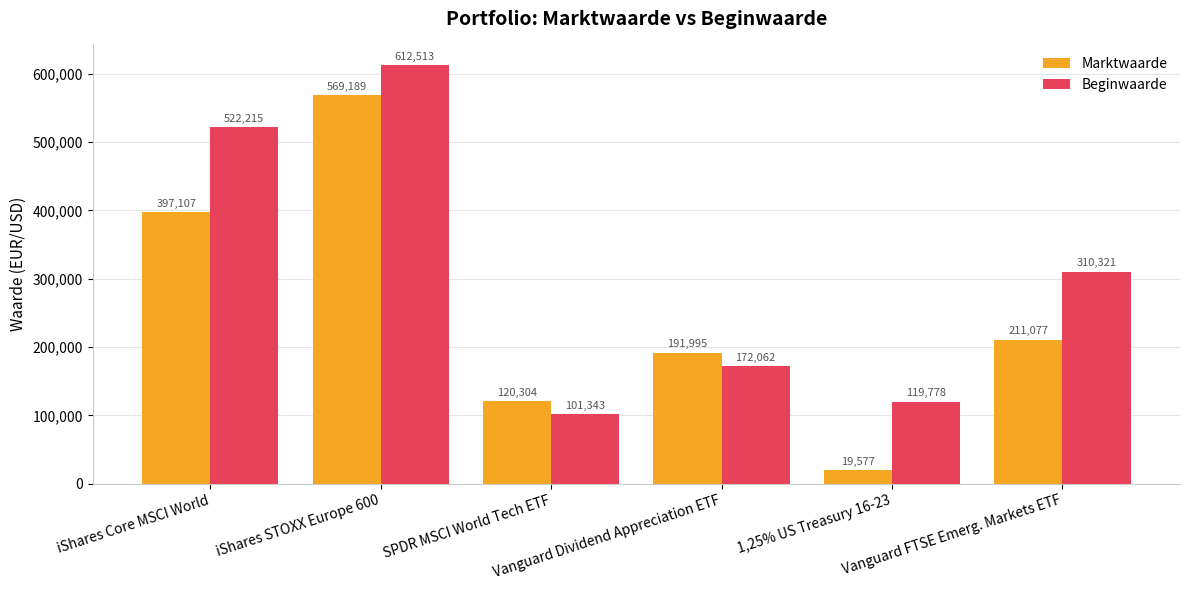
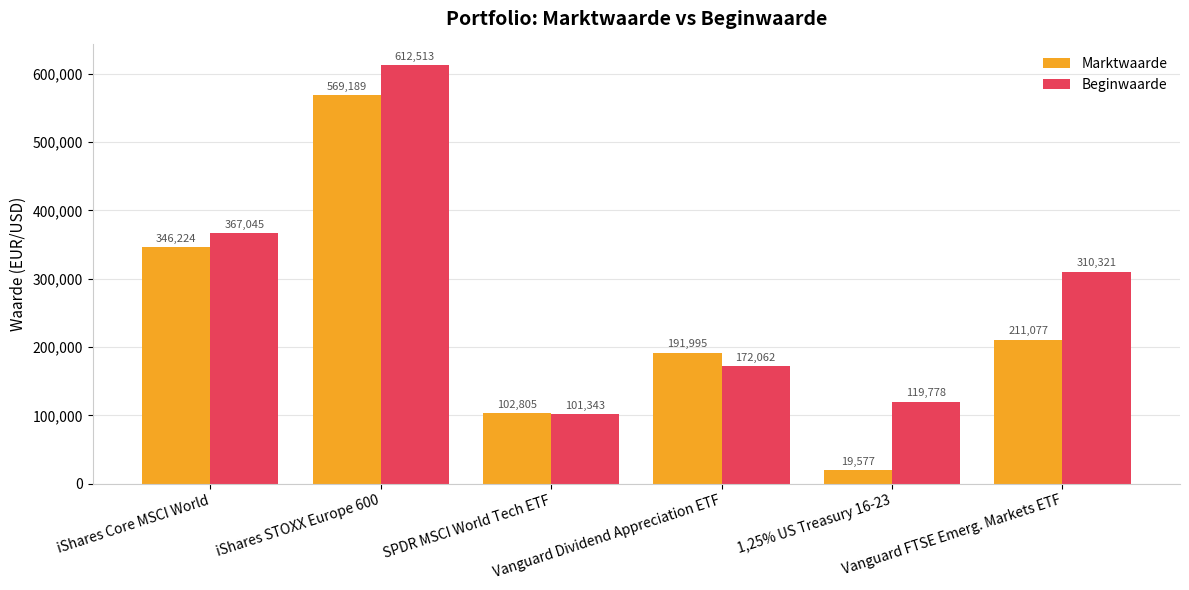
Marktwaarde, iShares Core MSCI World: 397,107 -> 346,224
Beginwaarde, iShares Core MSCI World: 522,215 -> 367,045
Marktwaarde, SPDR MSCI World Tech ETF: 120,304 -> 102,805
